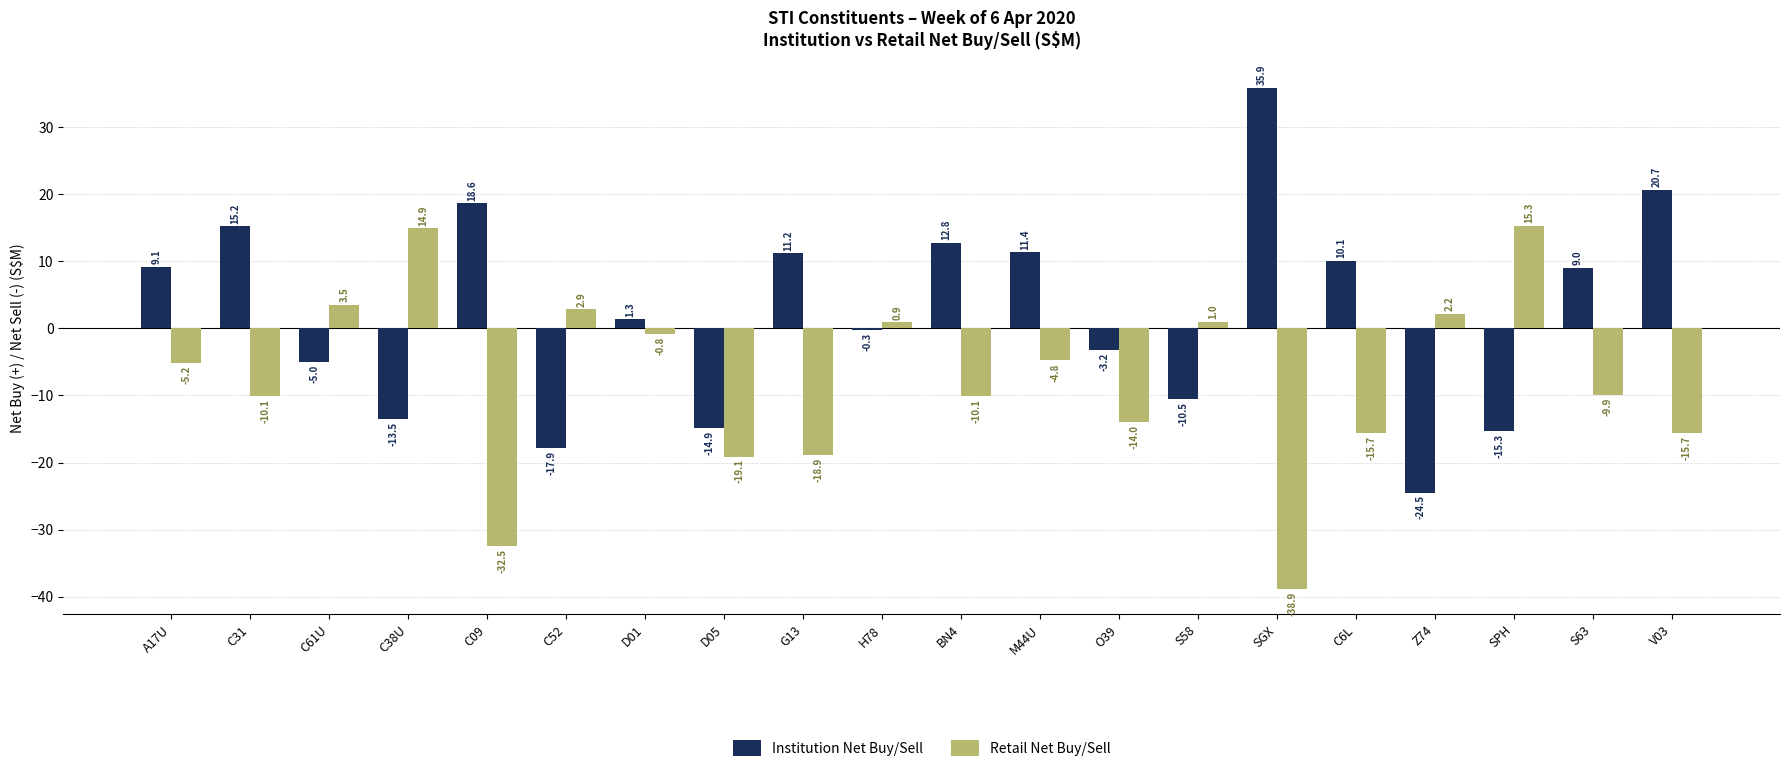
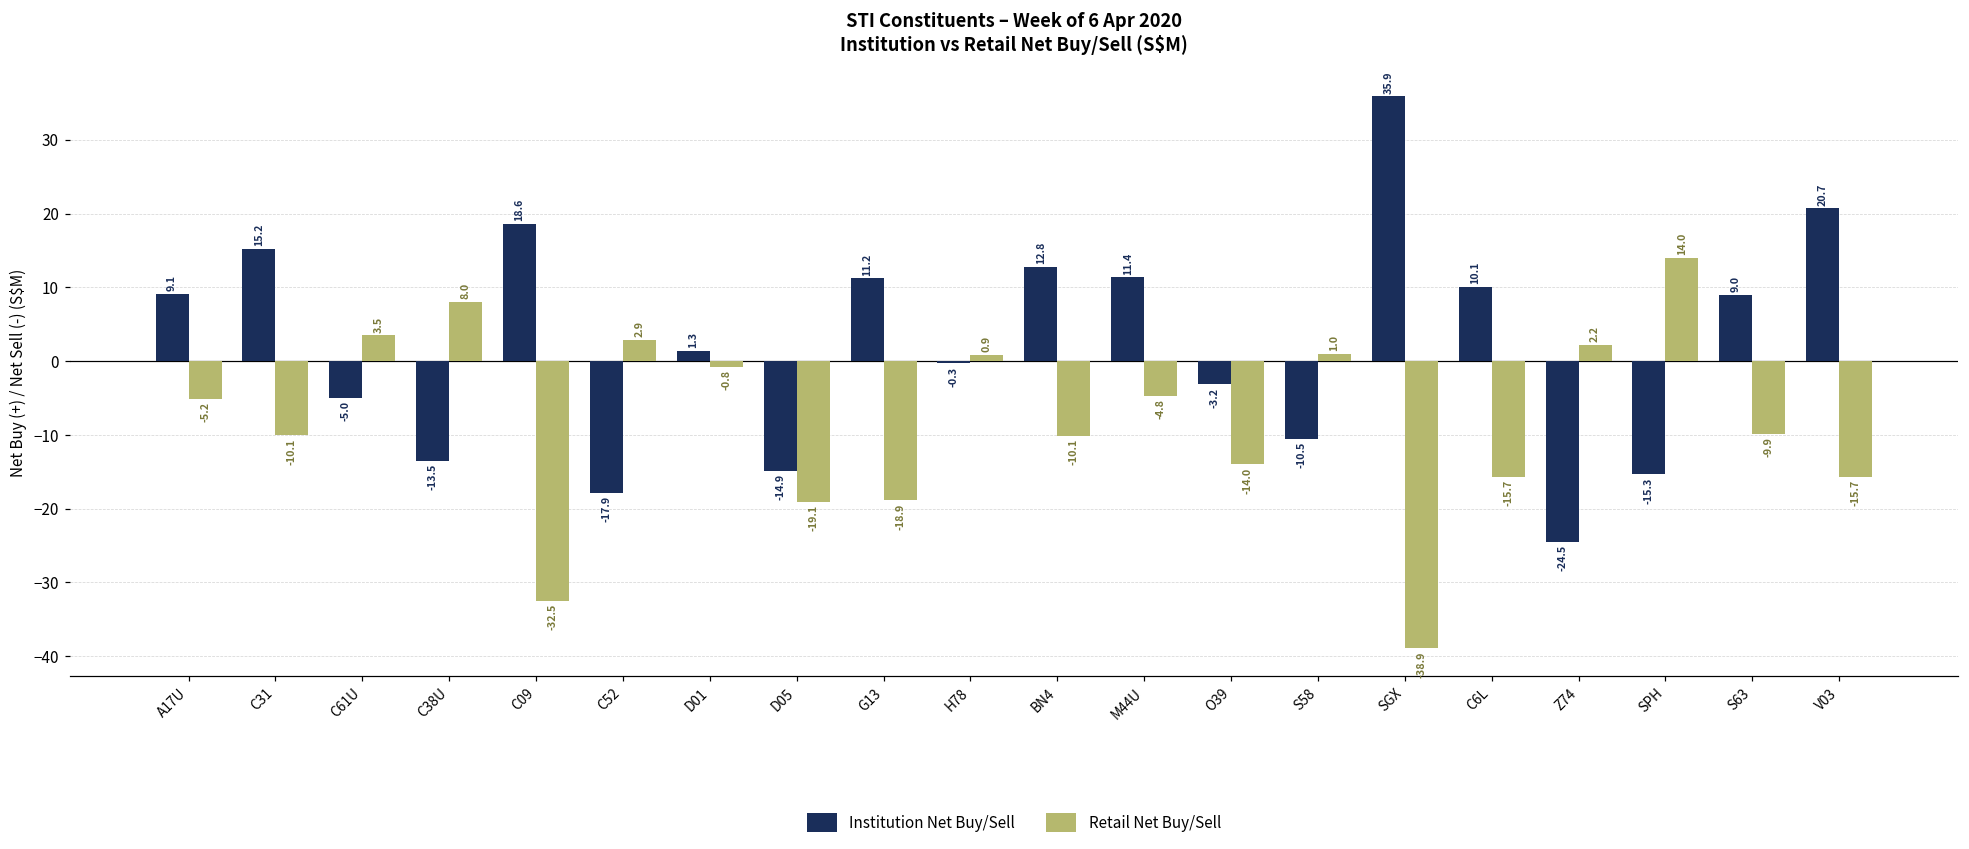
Retail Net Buy/Sell, C38U: 14.9 -> 8.0
Retail Net Buy/Sell, SPH: 15.3 -> 14.0
